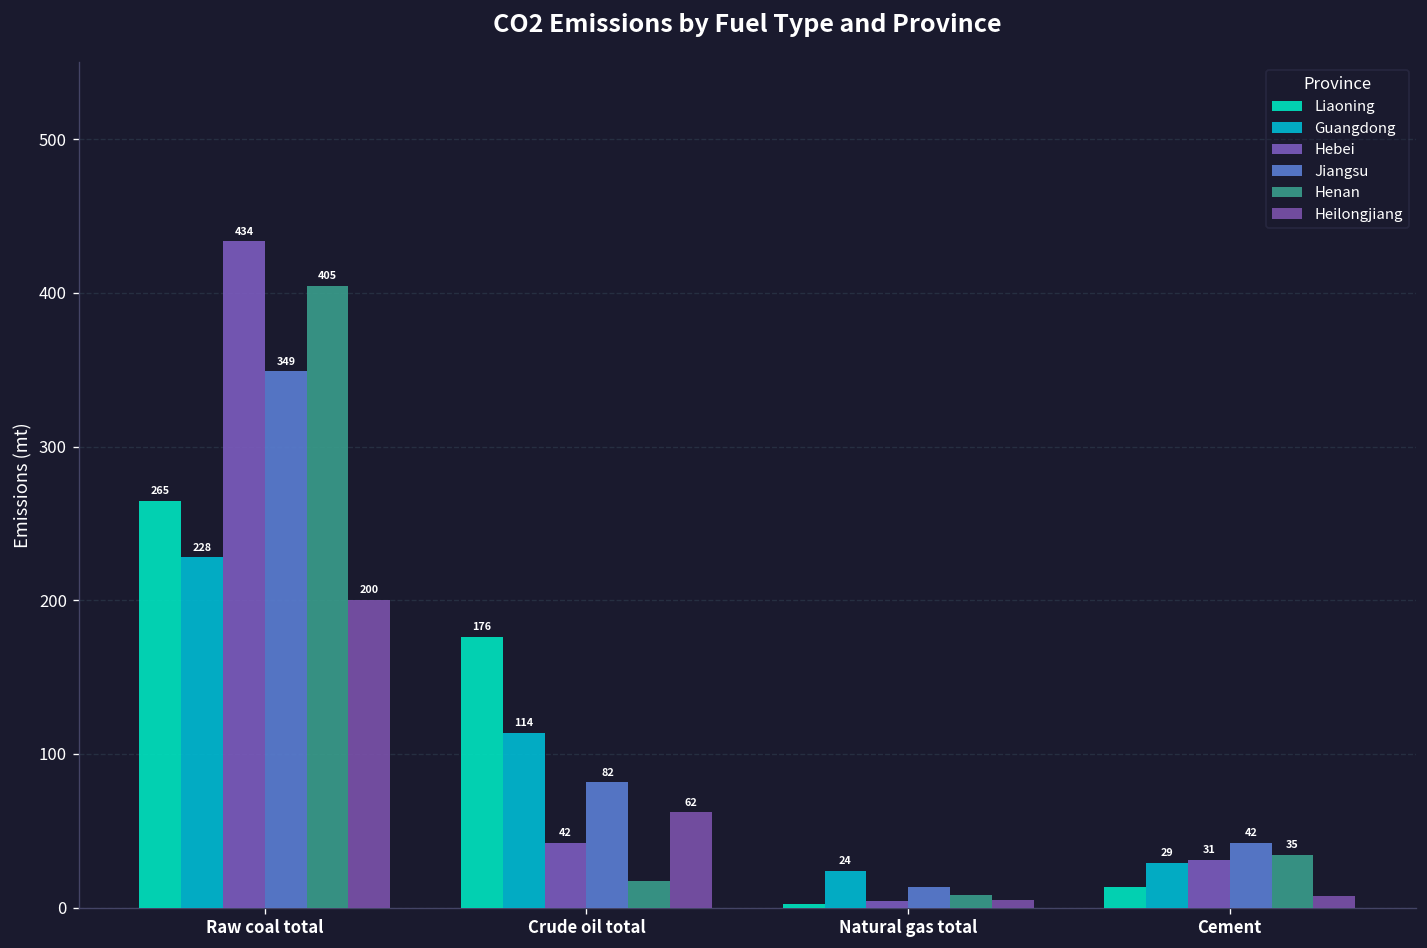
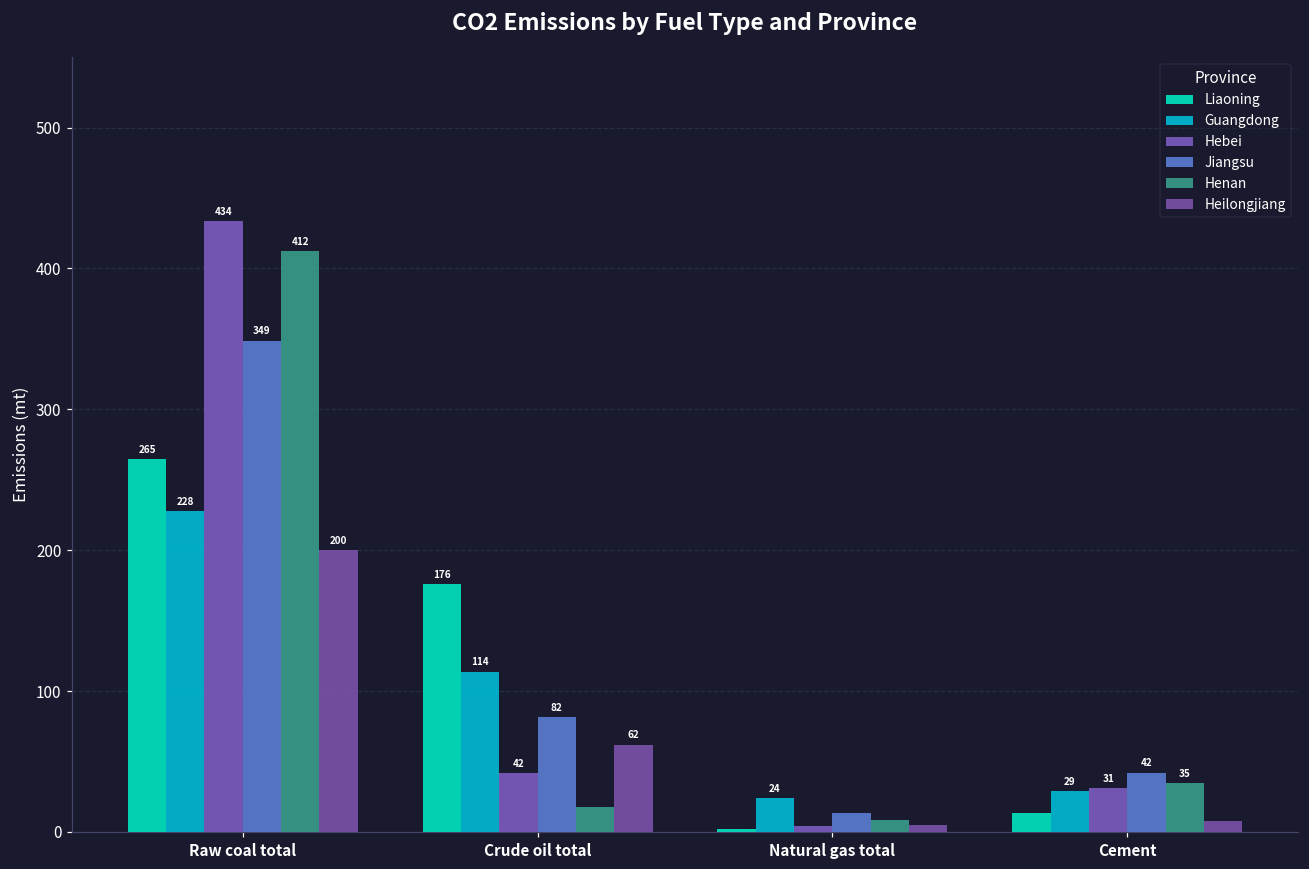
Henan, Raw coal total: 405 -> 412
